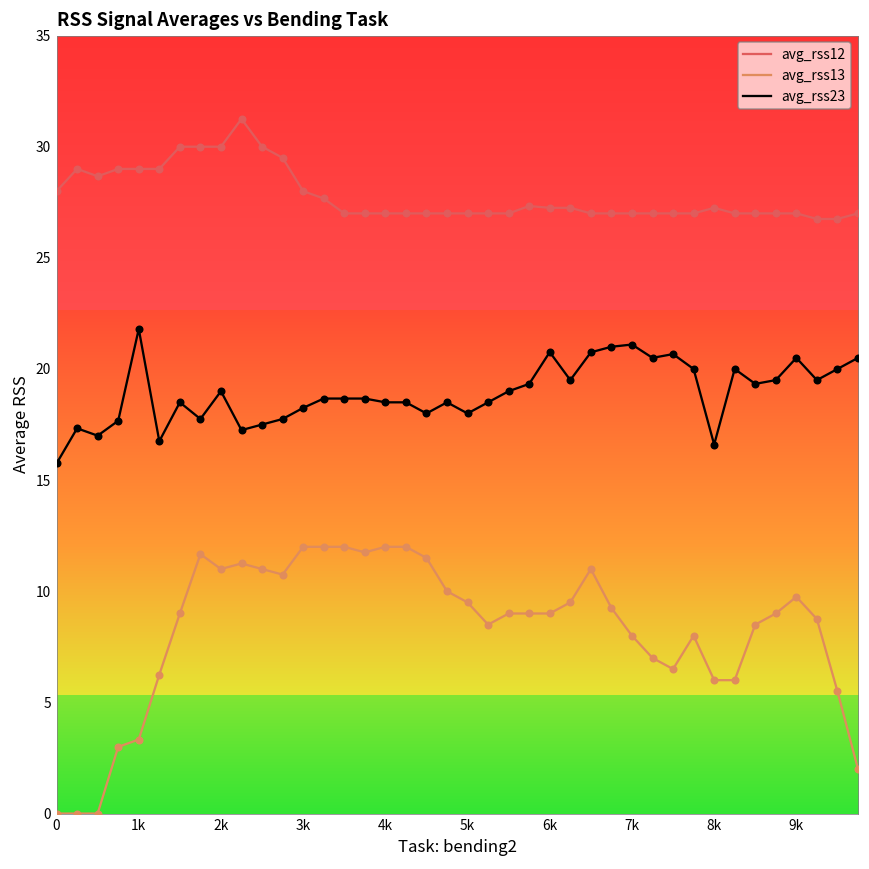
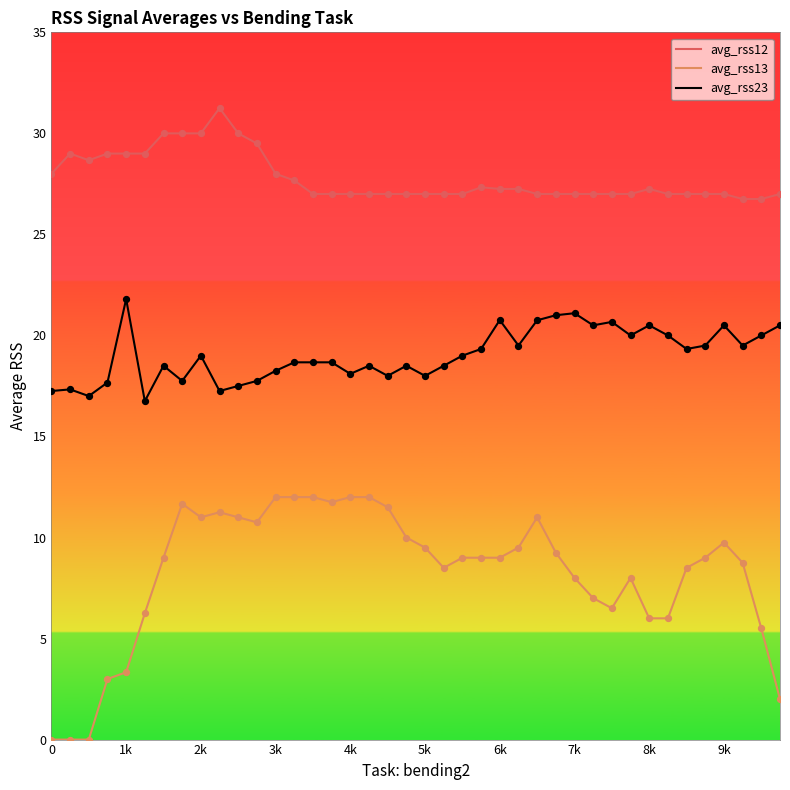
avg_rss23, 0: 15.8 -> 17.3
avg_rss23, 4k: 18.5 -> 18.1
avg_rss23, 8k: 16.6 -> 20.5
